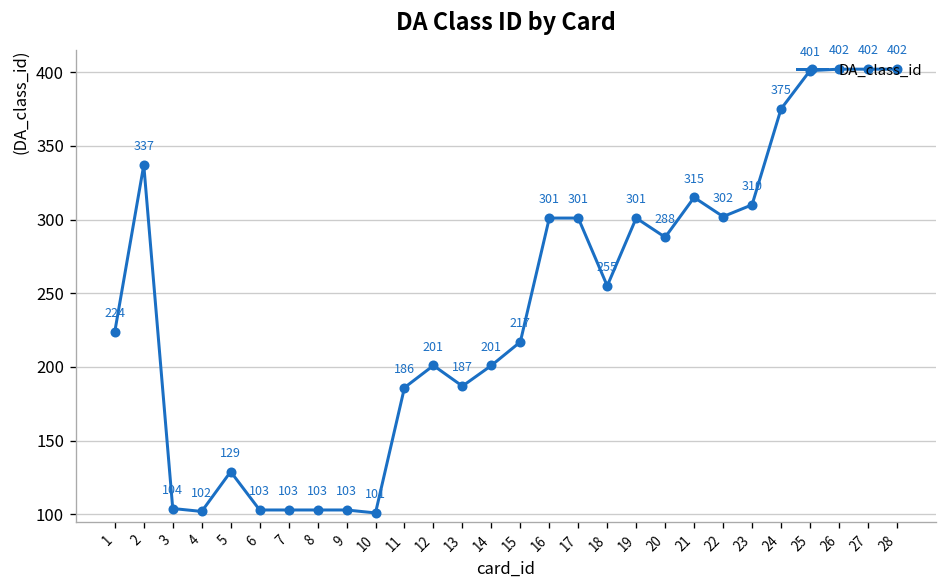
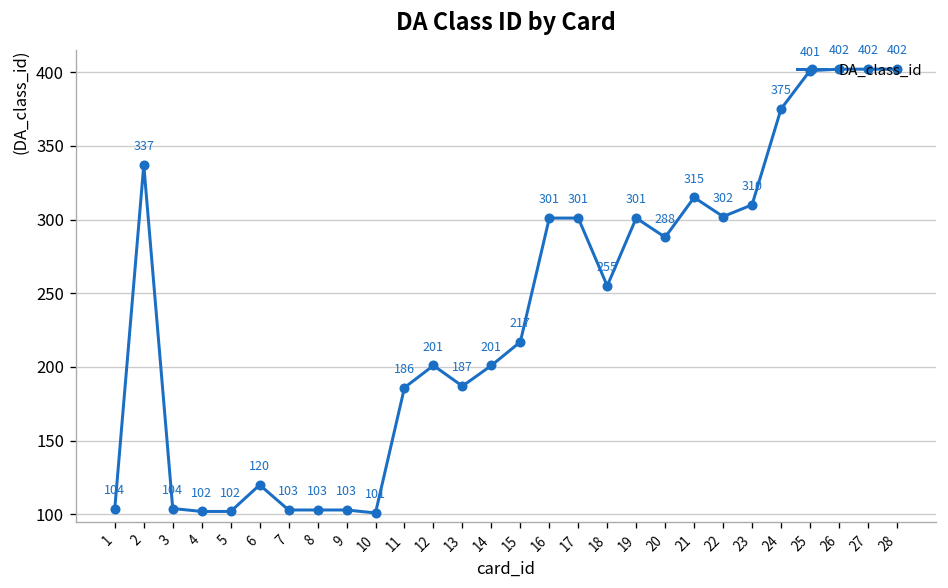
1: 224 -> 104
5: 129 -> 102
6: 103 -> 120
